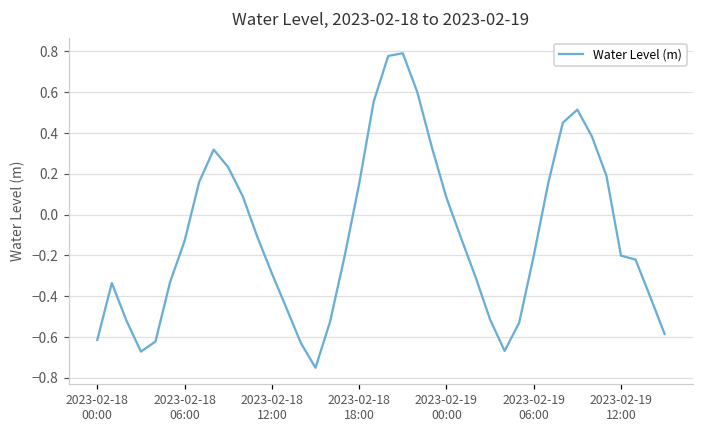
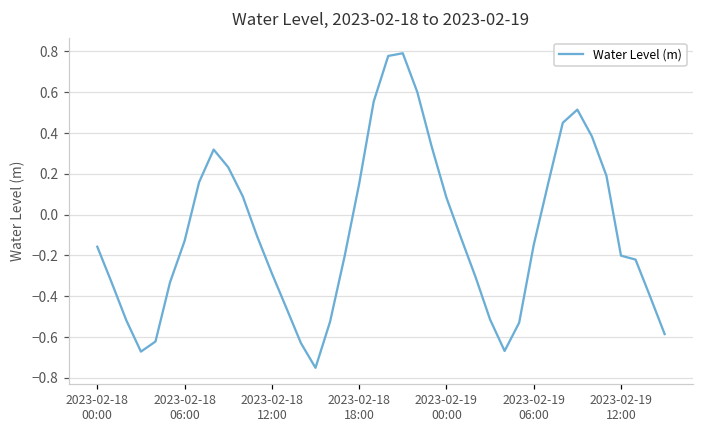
2023-02-18 00:00: -0.61 -> -0.16
2023-02-19 06:00: -0.20 -> -0.15
